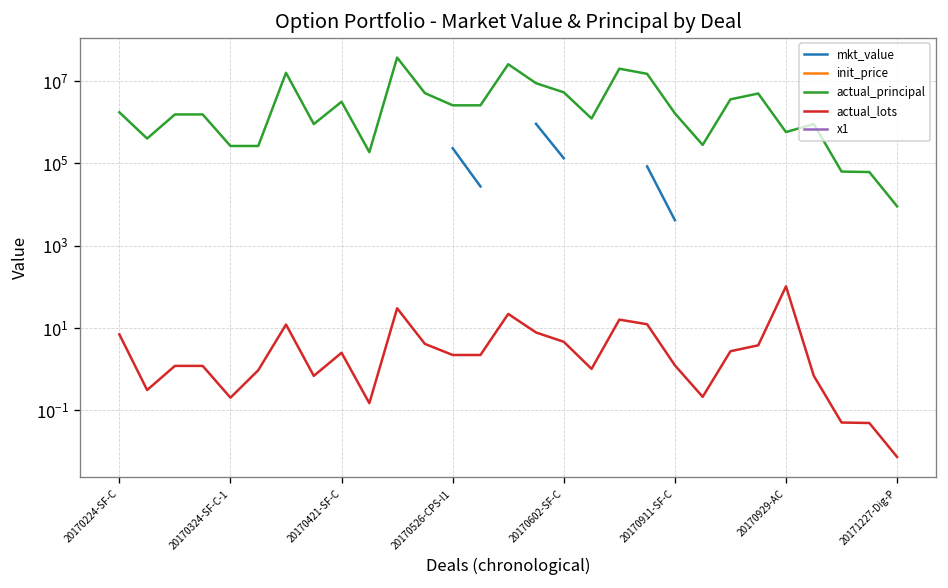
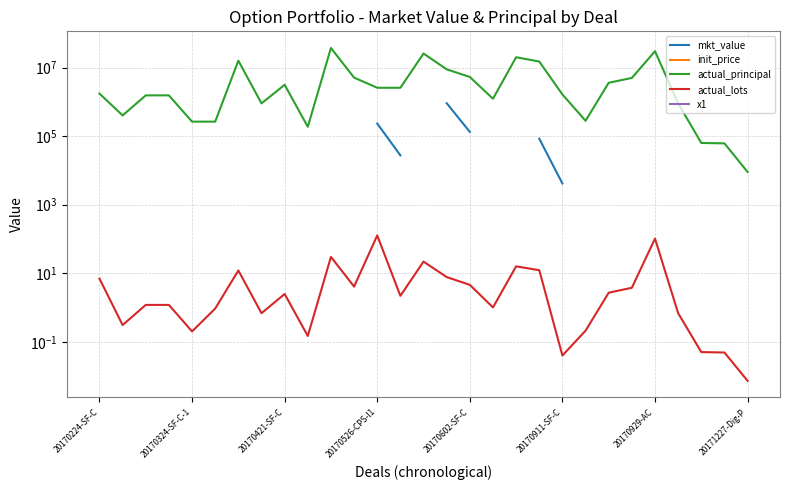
actual_lots, 20170526-CPS-l1: 2 -> 130
actual_lots, 20170911-SF-C: 1.2 -> 0.04
actual_principal, 20170929-AC: 600000 -> 30000000
